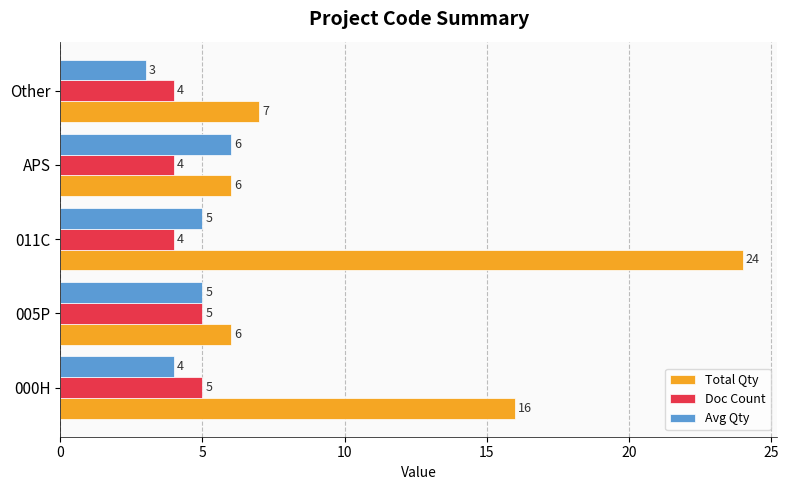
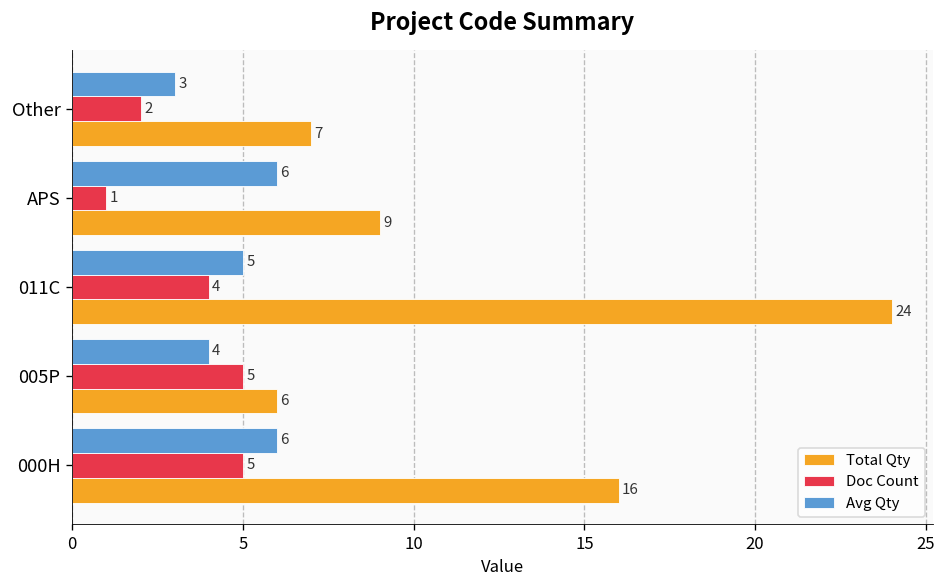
Doc Count, Other: 4 -> 2
Doc Count, APS: 4 -> 1
Total Qty, APS: 6 -> 9
Avg Qty, 005P: 5 -> 4
Avg Qty, 000H: 4 -> 6
